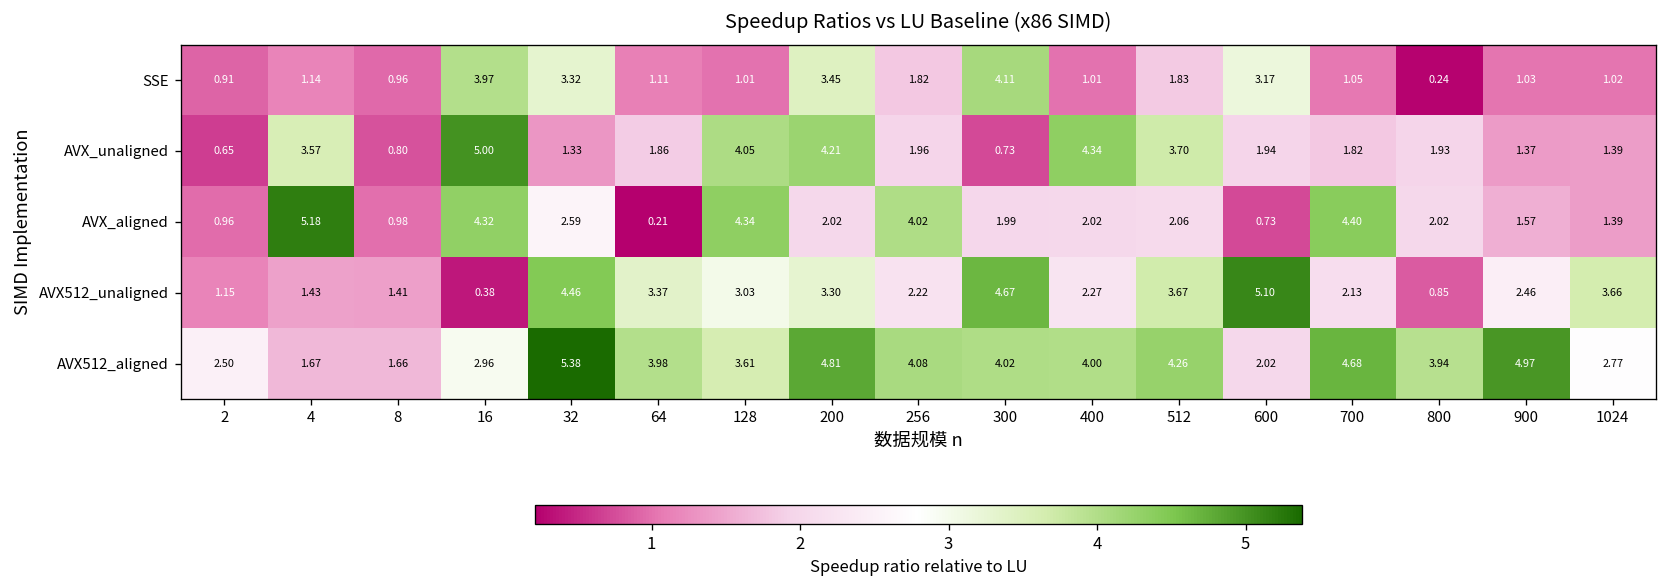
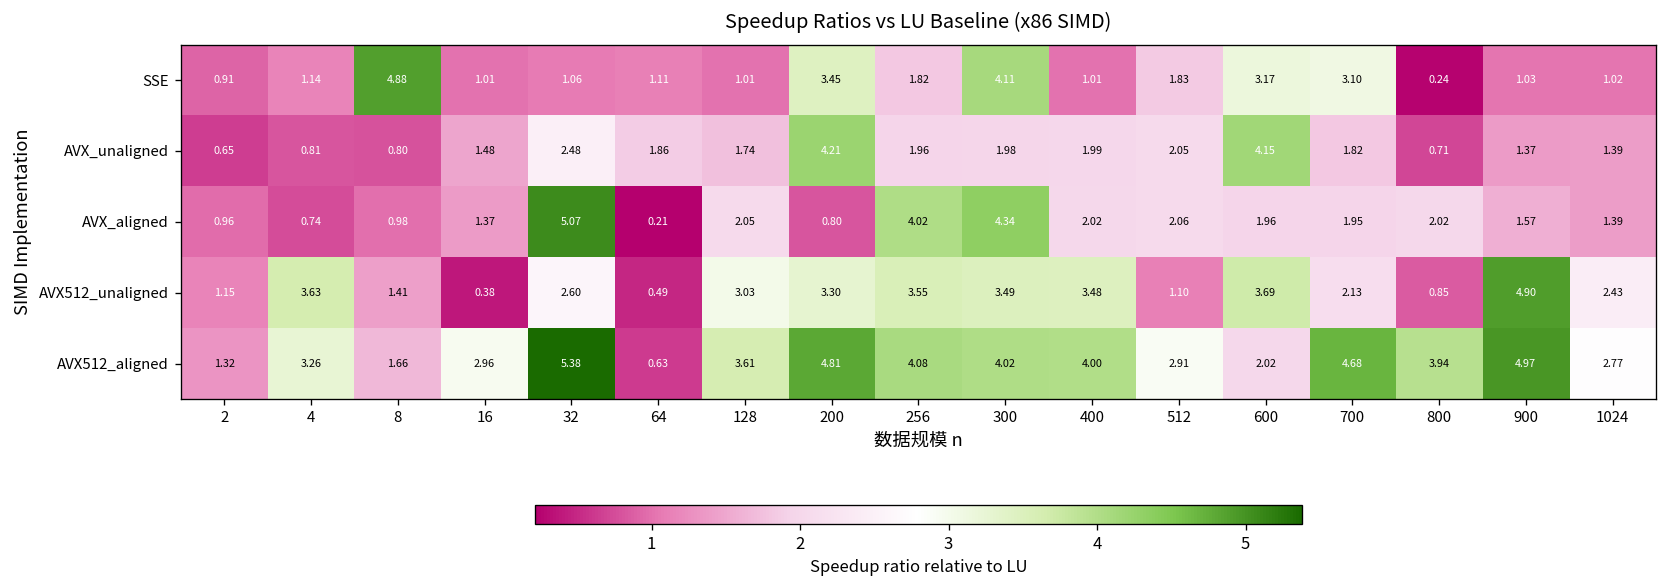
SSE, 8: 0.96 -> 4.88
SSE, 16: 3.97 -> 1.01
SSE, 32: 3.32 -> 1.06
SSE, 700: 1.05 -> 3.10
AVX_unaligned, 4: 3.57 -> 0.81
AVX_unaligned, 16: 5.00 -> 1.48
AVX_unaligned, 32: 1.33 -> 2.48
AVX_unaligned, 128: 4.05 -> 1.74
AVX_unaligned, 300: 0.73 -> 1.98
AVX_unaligned, 400: 4.34 -> 1.99
AVX_unaligned, 512: 3.70 -> 2.05
AVX_unaligned, 600: 1.94 -> 4.15
AVX_unaligned, 800: 1.93 -> 0.71
AVX_aligned, 4: 5.18 -> 0.74
AVX_aligned, 16: 4.32 -> 1.37
AVX_aligned, 32: 2.59 -> 5.07
AVX_aligned, 128: 4.34 -> 2.05
AVX_aligned, 200: 2.02 -> 0.80
AVX_aligned, 300: 1.99 -> 4.34
AVX_aligned, 600: 0.73 -> 1.96
AVX_aligned, 700: 4.40 -> 1.95
AVX512_unaligned, 4: 1.43 -> 3.63
AVX512_unaligned, 32: 4.46 -> 2.60
AVX512_unaligned, 64: 3.37 -> 0.49
AVX512_unaligned, 256: 2.22 -> 3.55
AVX512_unaligned, 300: 4.67 -> 3.49
AVX512_unaligned, 400: 2.27 -> 3.48
AVX512_unaligned, 512: 3.67 -> 1.10
AVX512_unaligned, 600: 5.10 -> 3.69
AVX512_unaligned, 900: 2.46 -> 4.90
AVX512_unaligned, 1024: 3.66 -> 2.43
AVX512_aligned, 2: 2.50 -> 1.32
AVX512_aligned, 4: 1.67 -> 3.26
AVX512_aligned, 64: 3.98 -> 0.63
AVX512_aligned, 512: 4.26 -> 2.91
